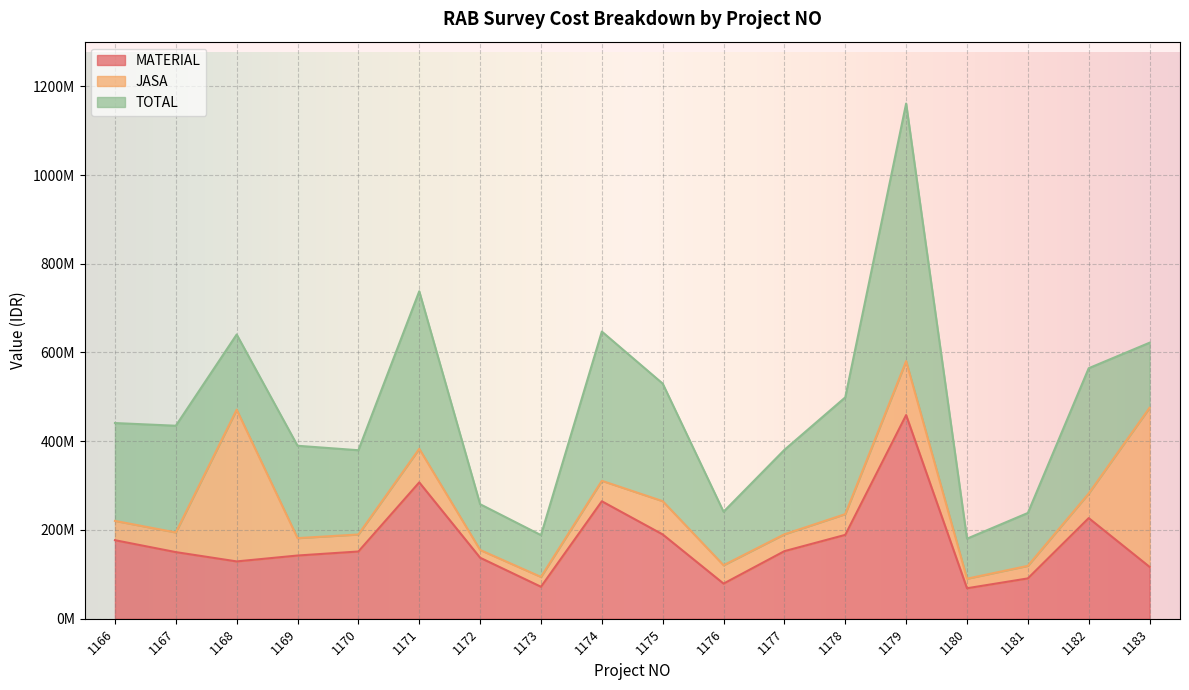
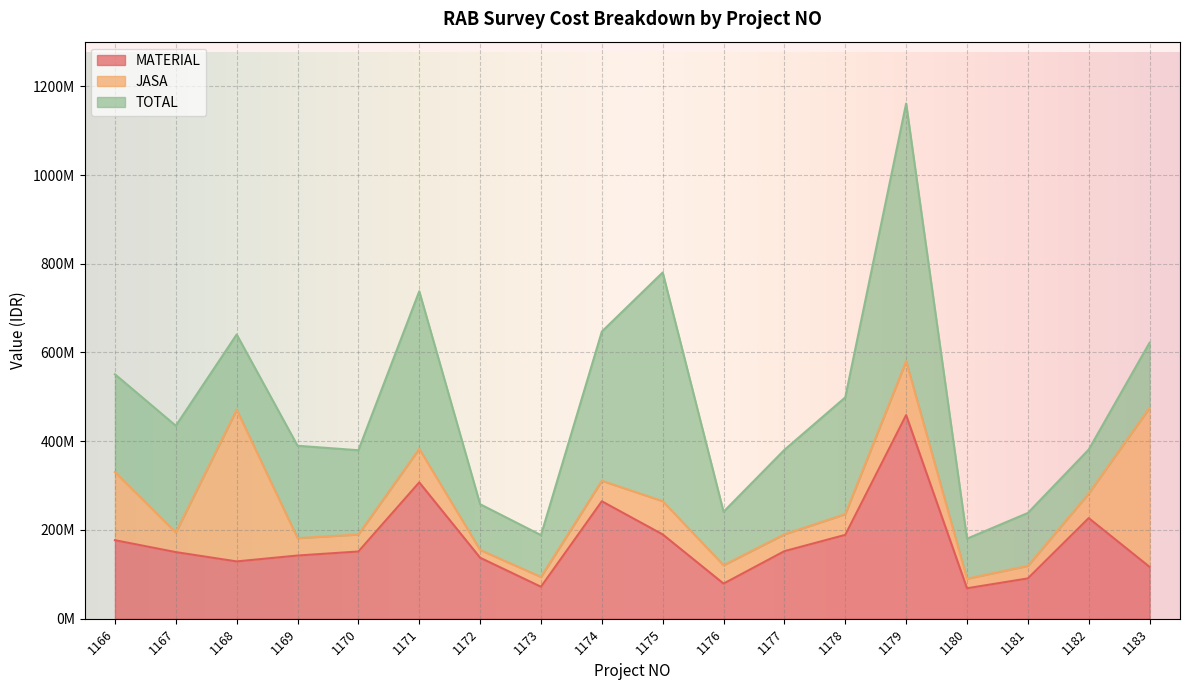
JASA, 1166: 40000000 -> 150000000
TOTAL, 1175: 260000000 -> 520000000
TOTAL, 1182: 280000000 -> 100000000
